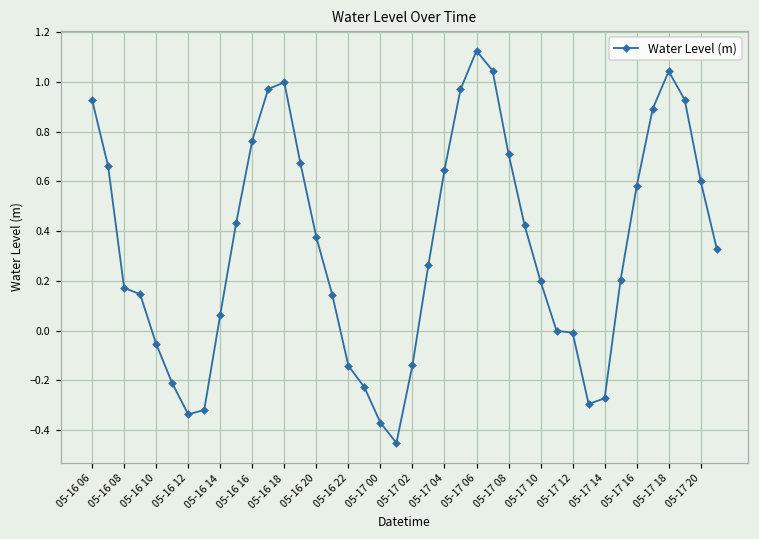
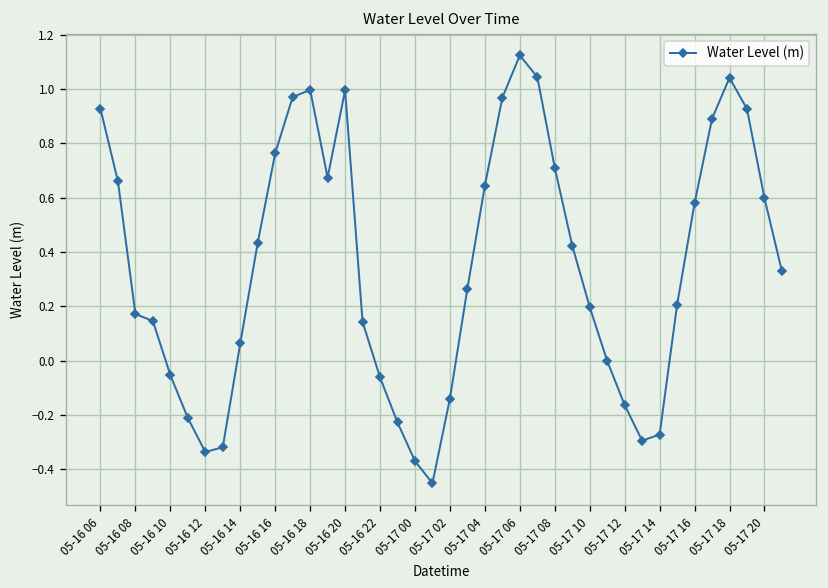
05-16 20: 0.38 -> 1.00
05-16 22: -0.14 -> -0.06
05-17 12: -0.01 -> -0.16
